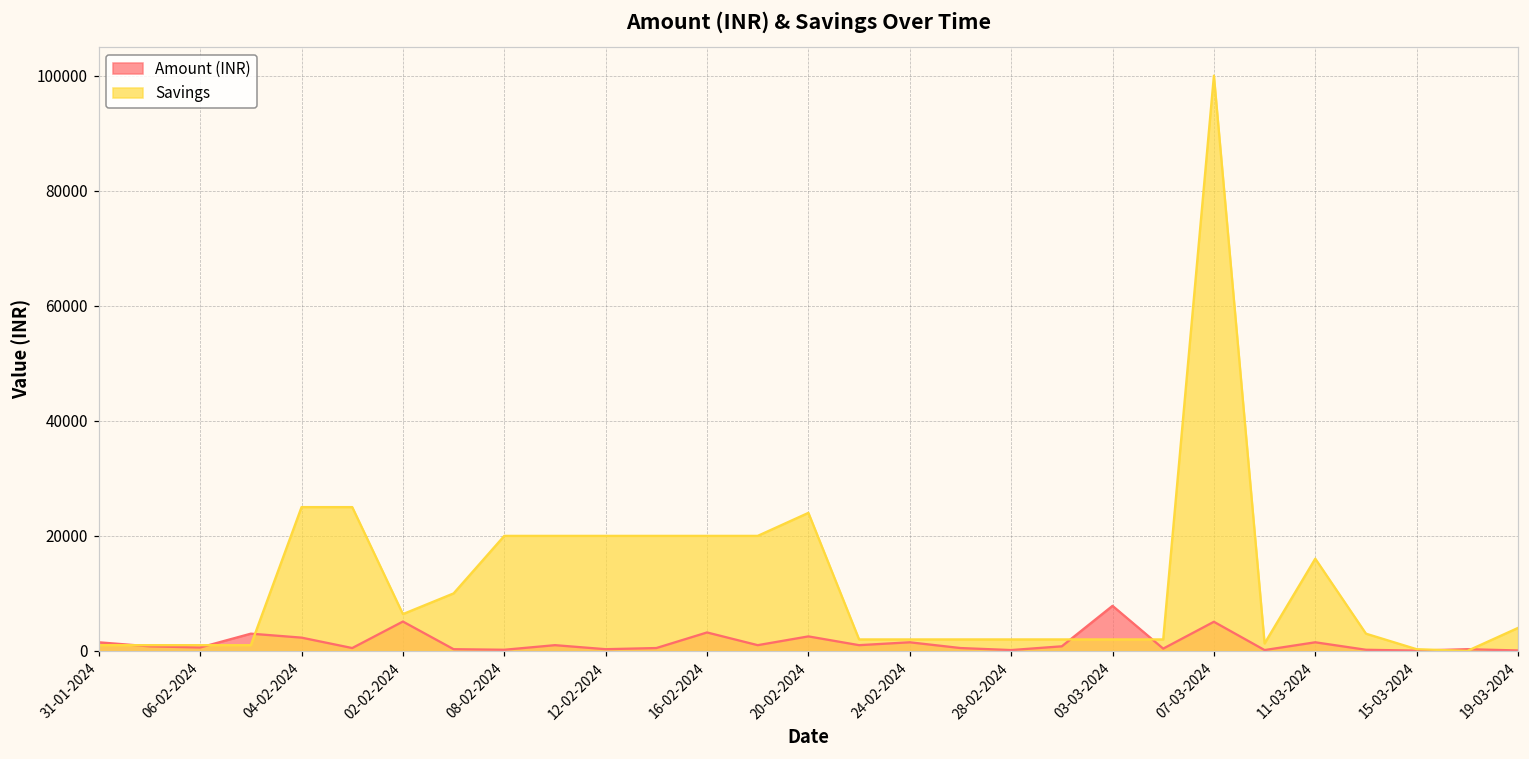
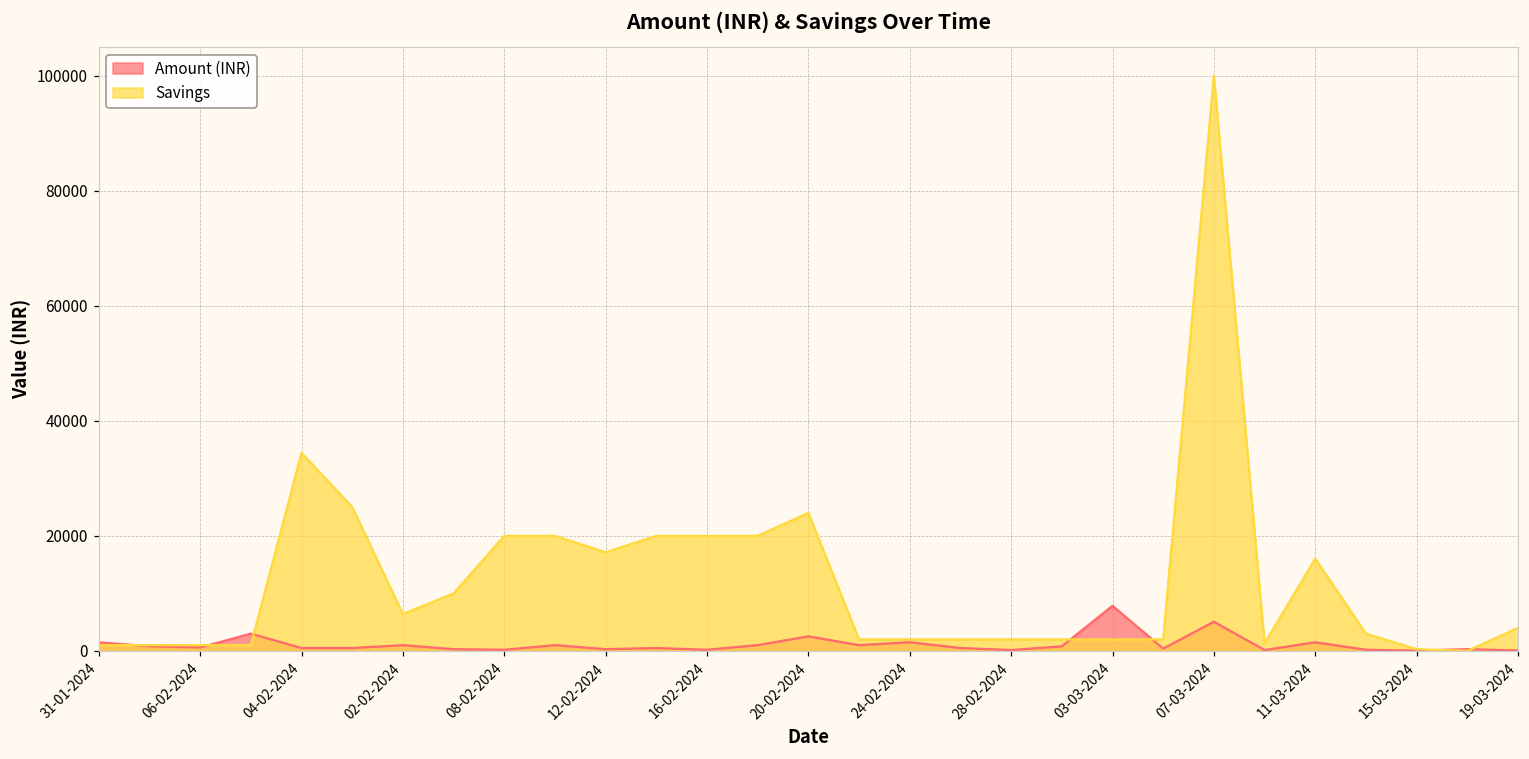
Amount (INR), 04-02-2024: 2000 -> 1000
Savings, 04-02-2024: 25000 -> 34000
Amount (INR), 02-02-2024: 5000 -> 1000
Savings, 12-02-2024: 20000 -> 17000
Amount (INR), 16-02-2024: 3000 -> 0
